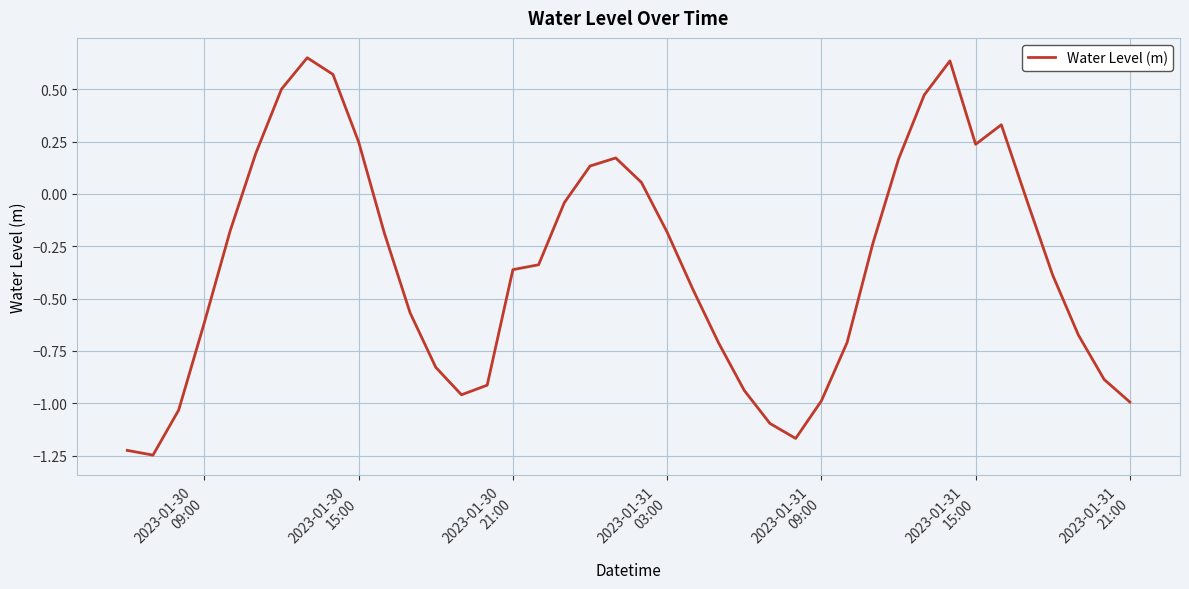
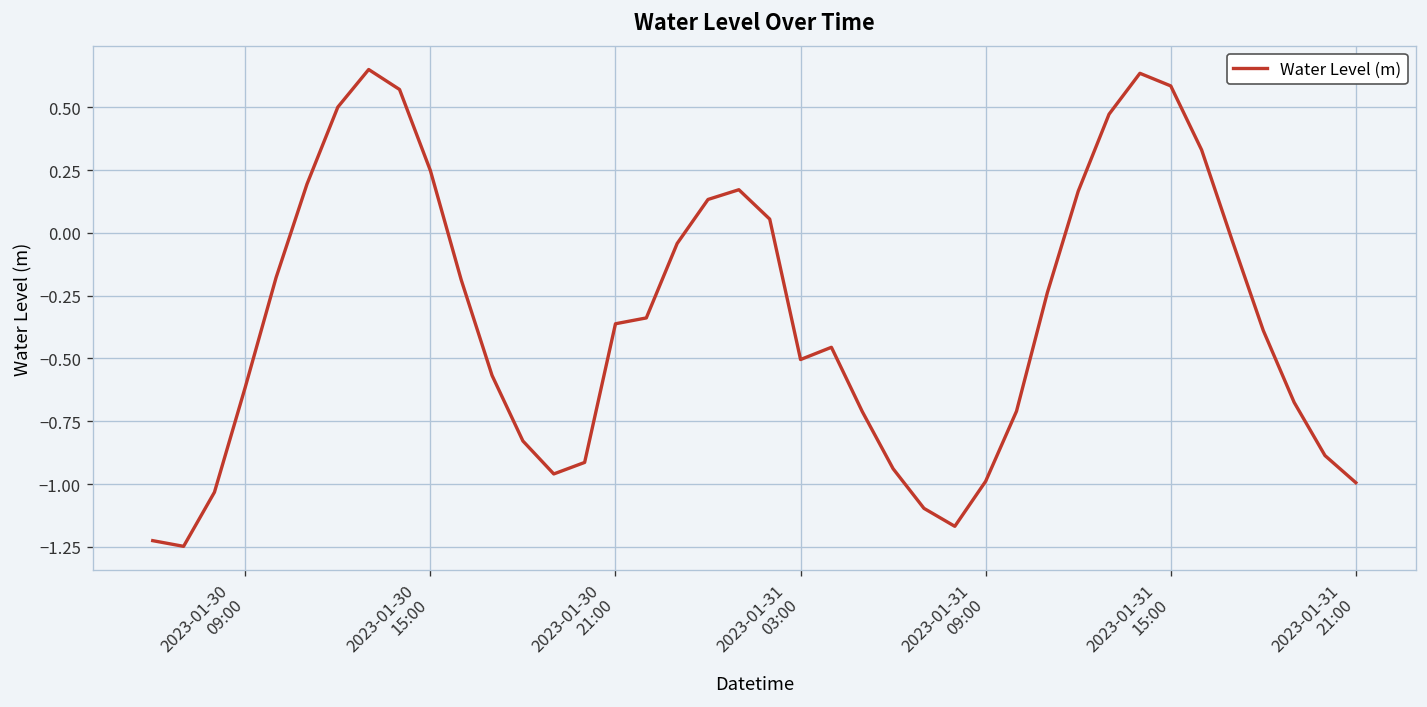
2023-01-31 03:00: -0.18 -> -0.50
2023-01-31 15:00: 0.24 -> 0.59
